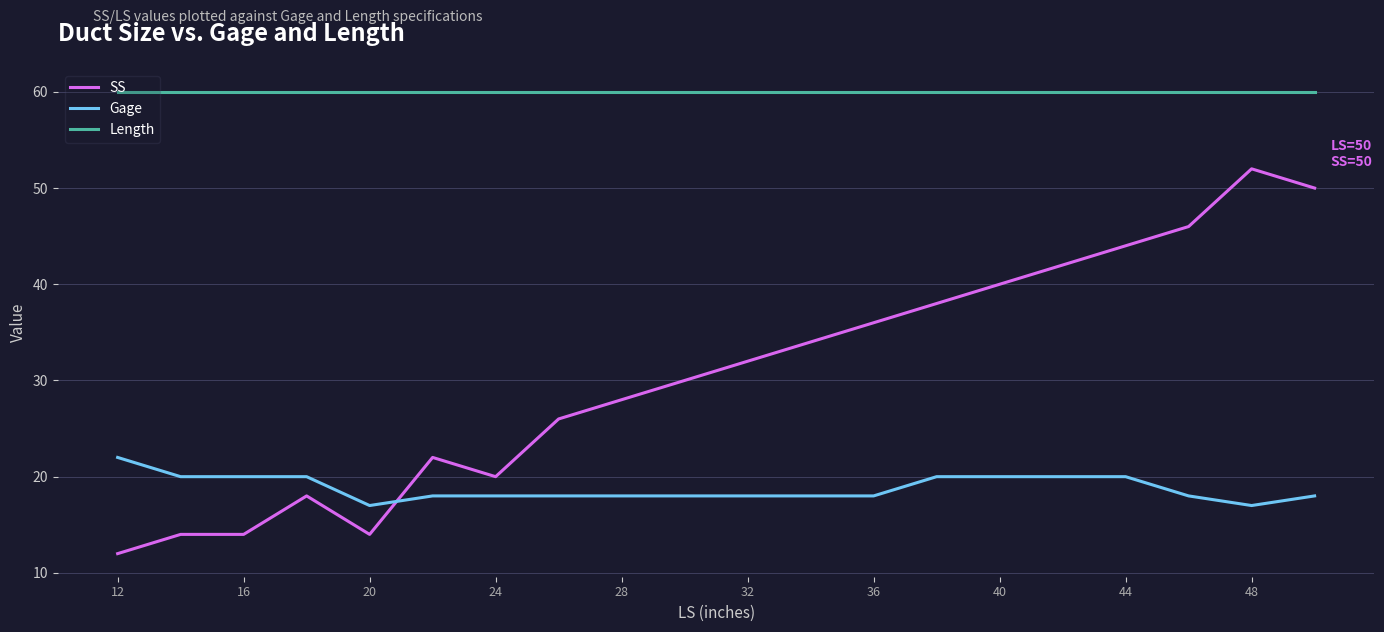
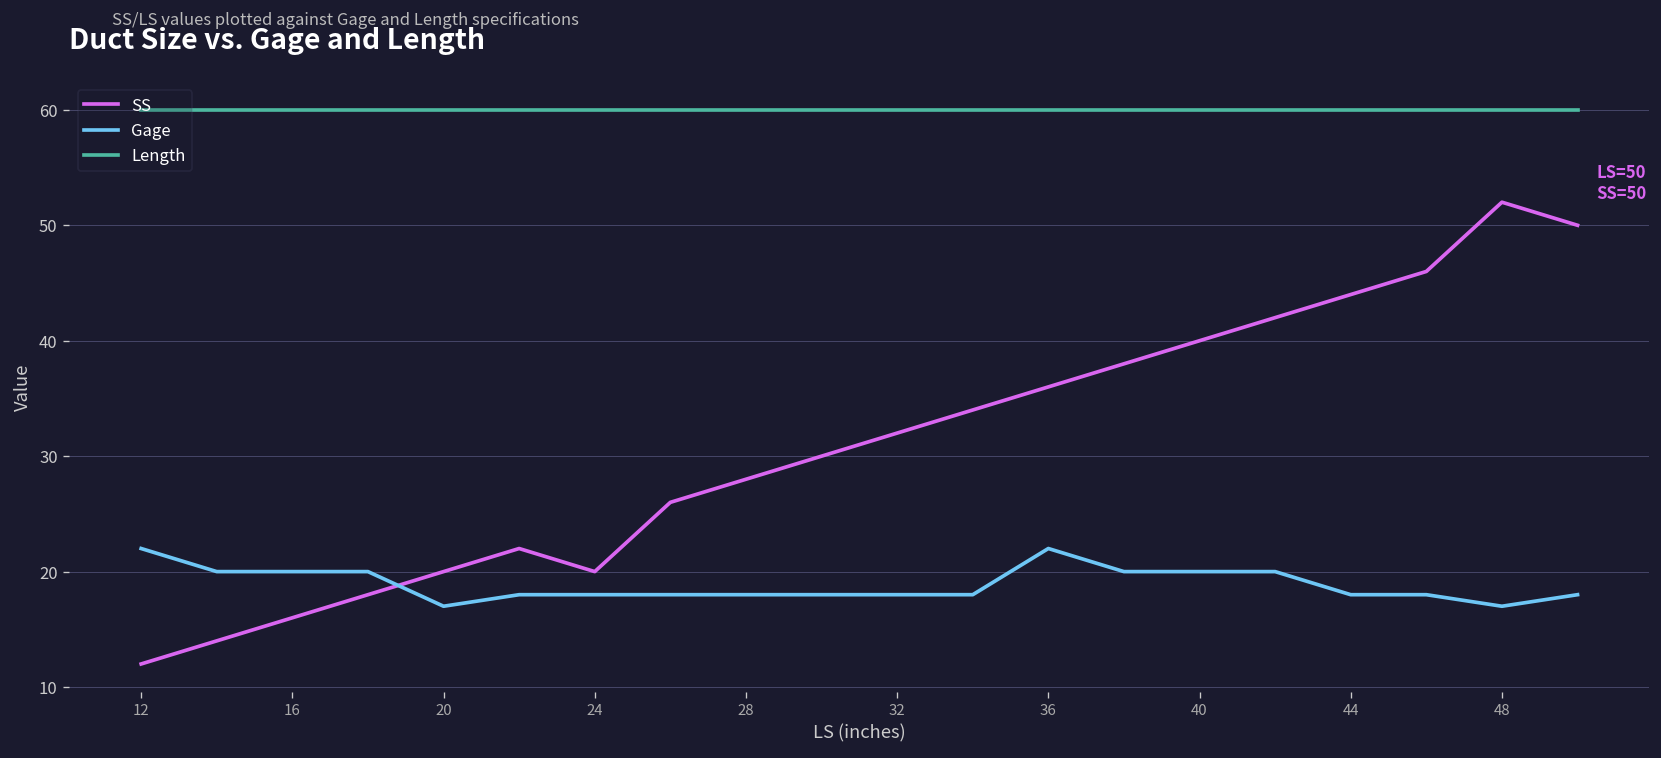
SS, 16: 14 -> 16
SS, 20: 14 -> 20
Gage, 36: 18 -> 22
Gage, 44: 20 -> 18
